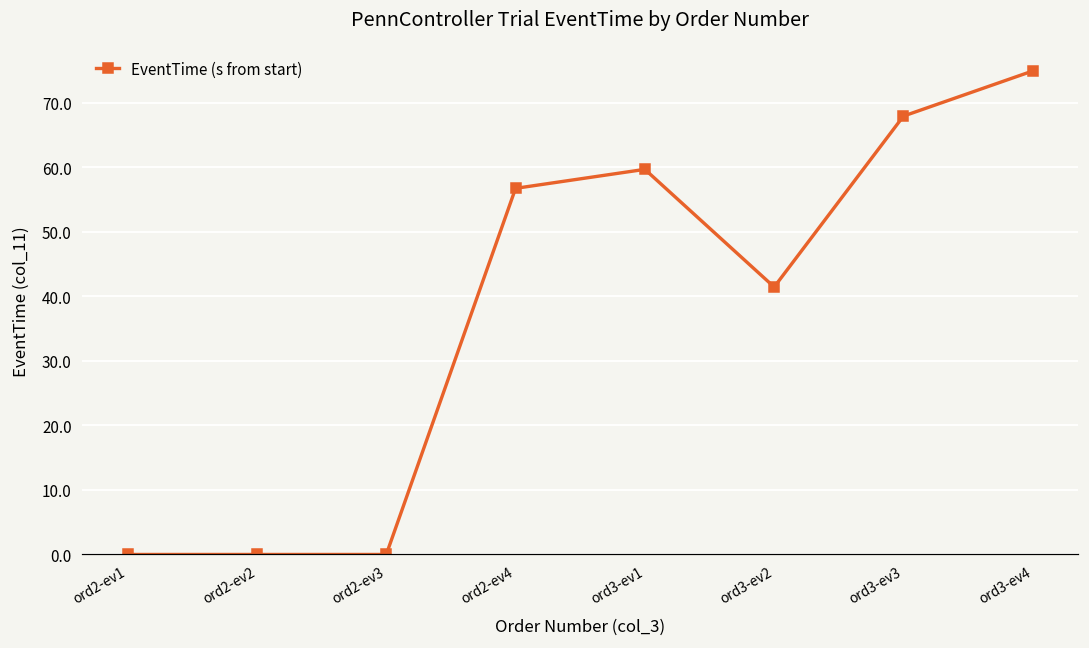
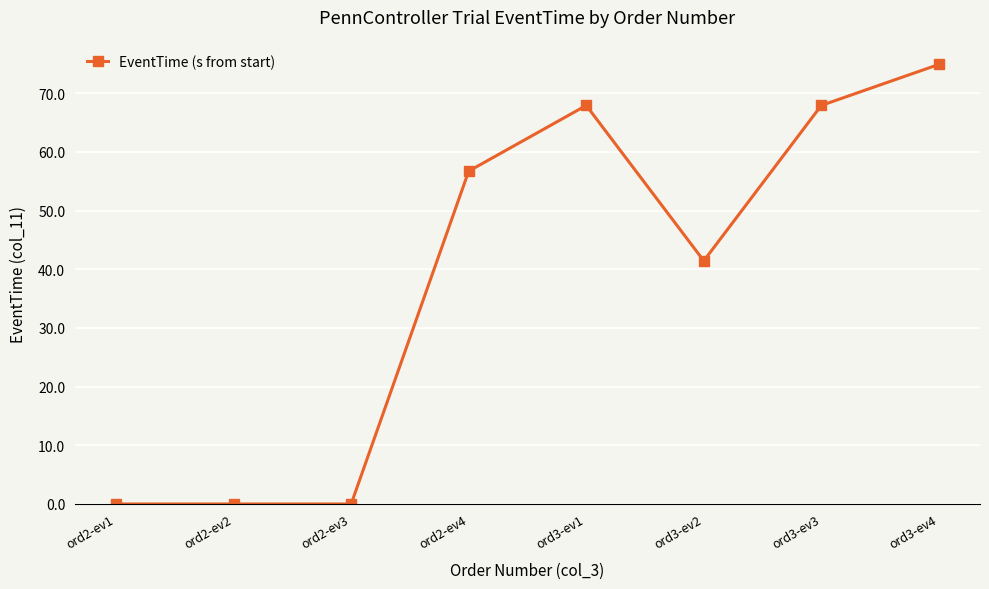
ord3-ev1: 60 -> 68
